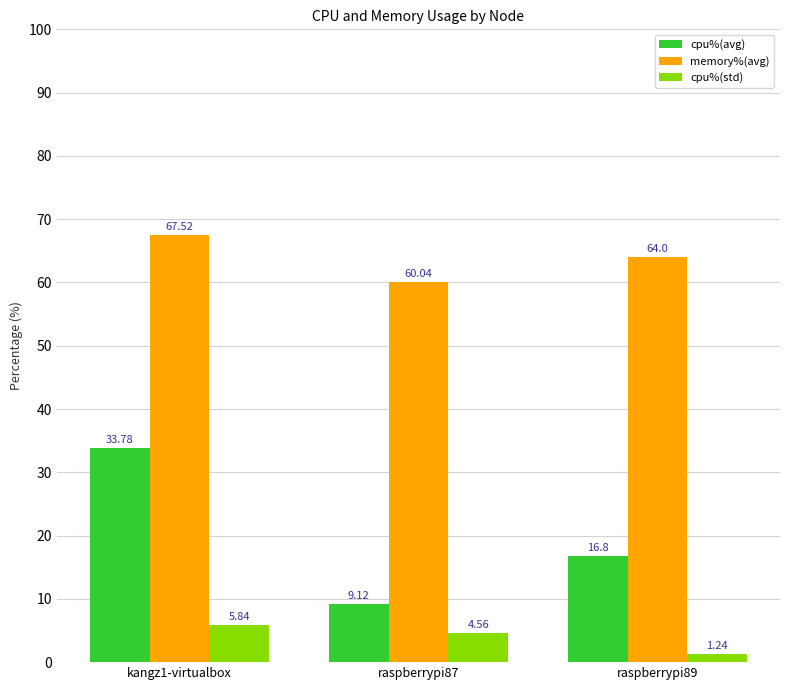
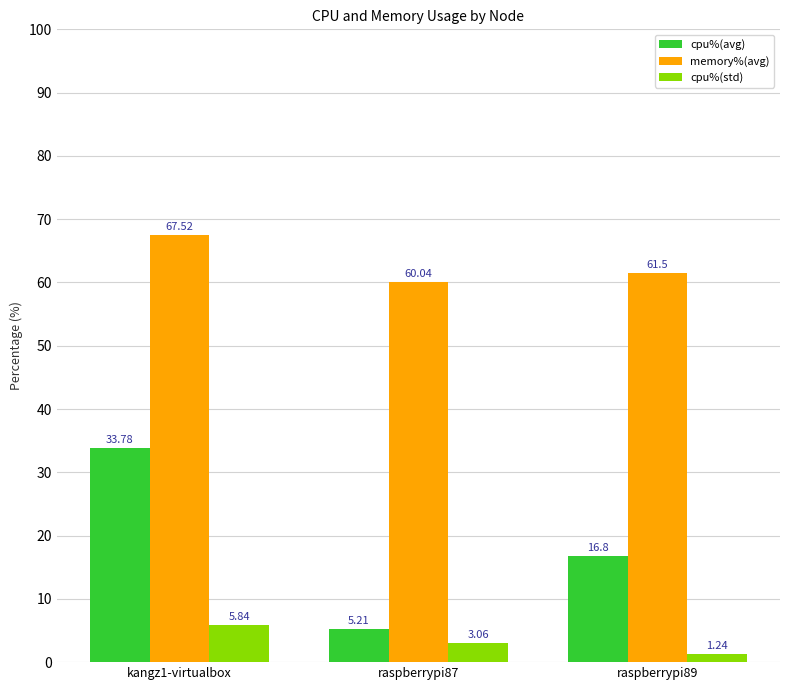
cpu%(avg), raspberrypi87: 9.12 -> 5.21
cpu%(std), raspberrypi87: 4.56 -> 3.06
memory%(avg), raspberrypi89: 64.0 -> 61.5
